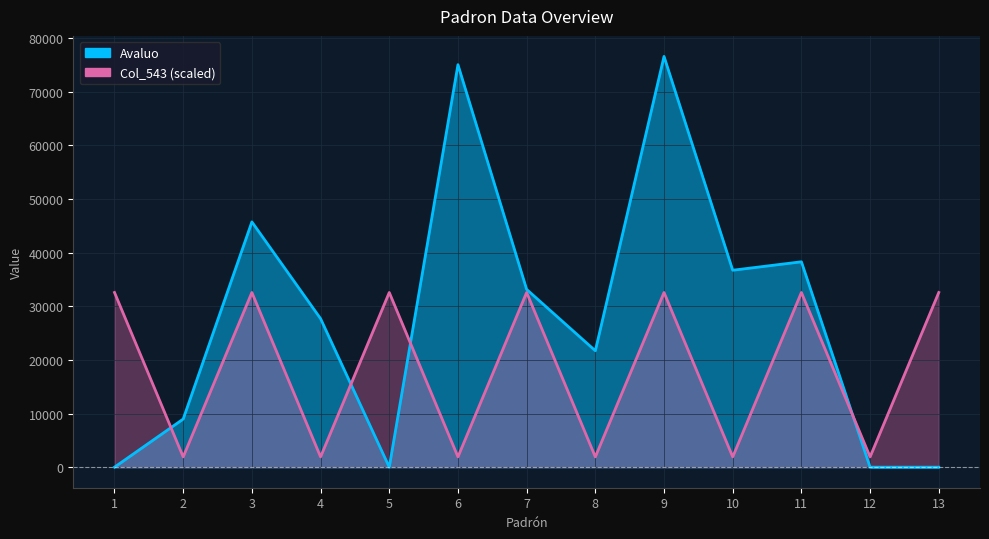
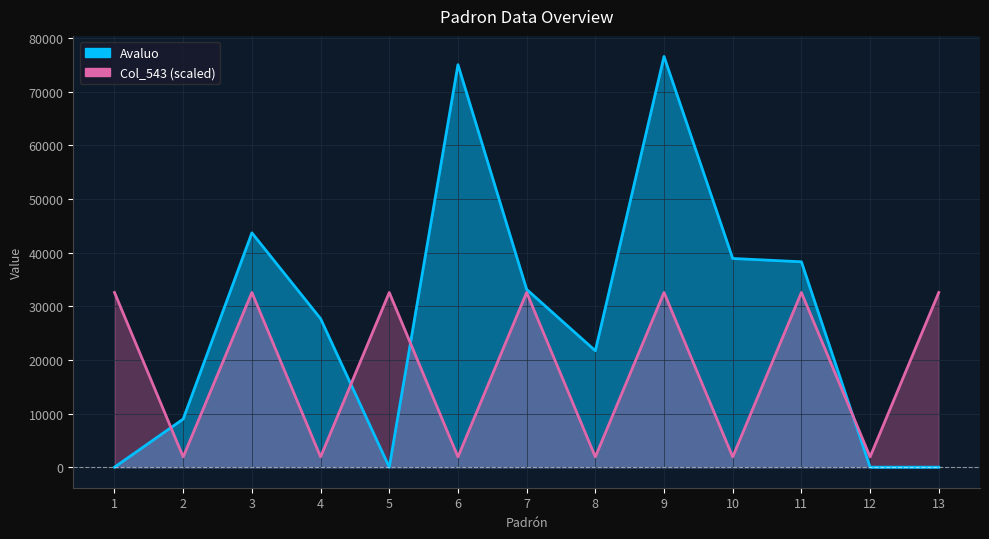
Avaluo, 3: 46000 -> 44000
Avaluo, 10: 37000 -> 39000
